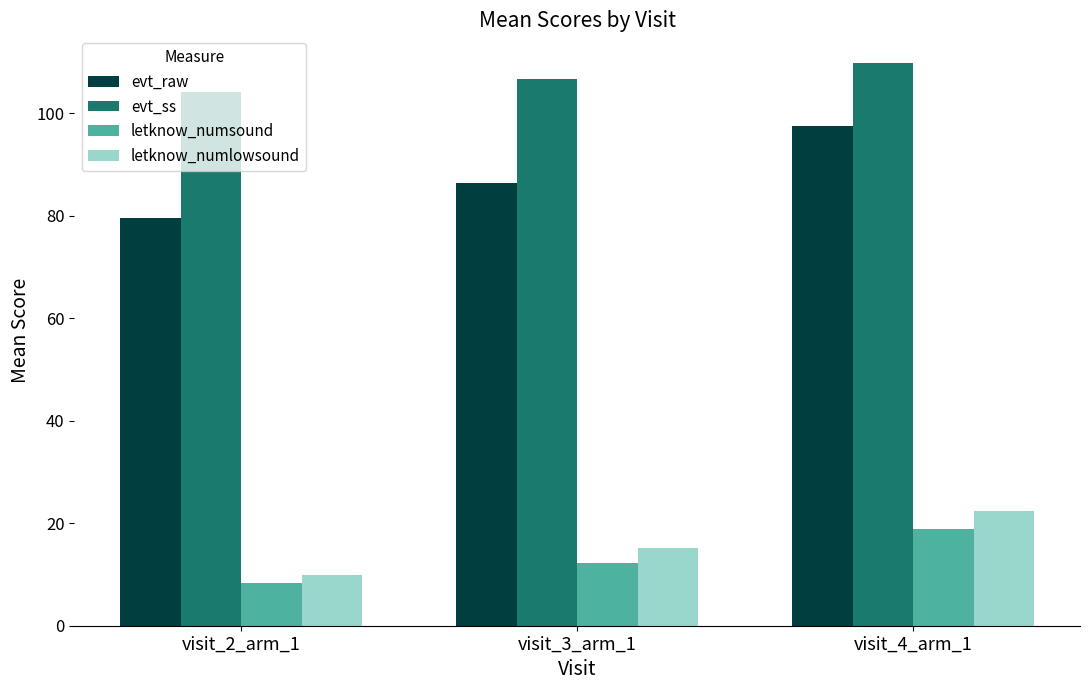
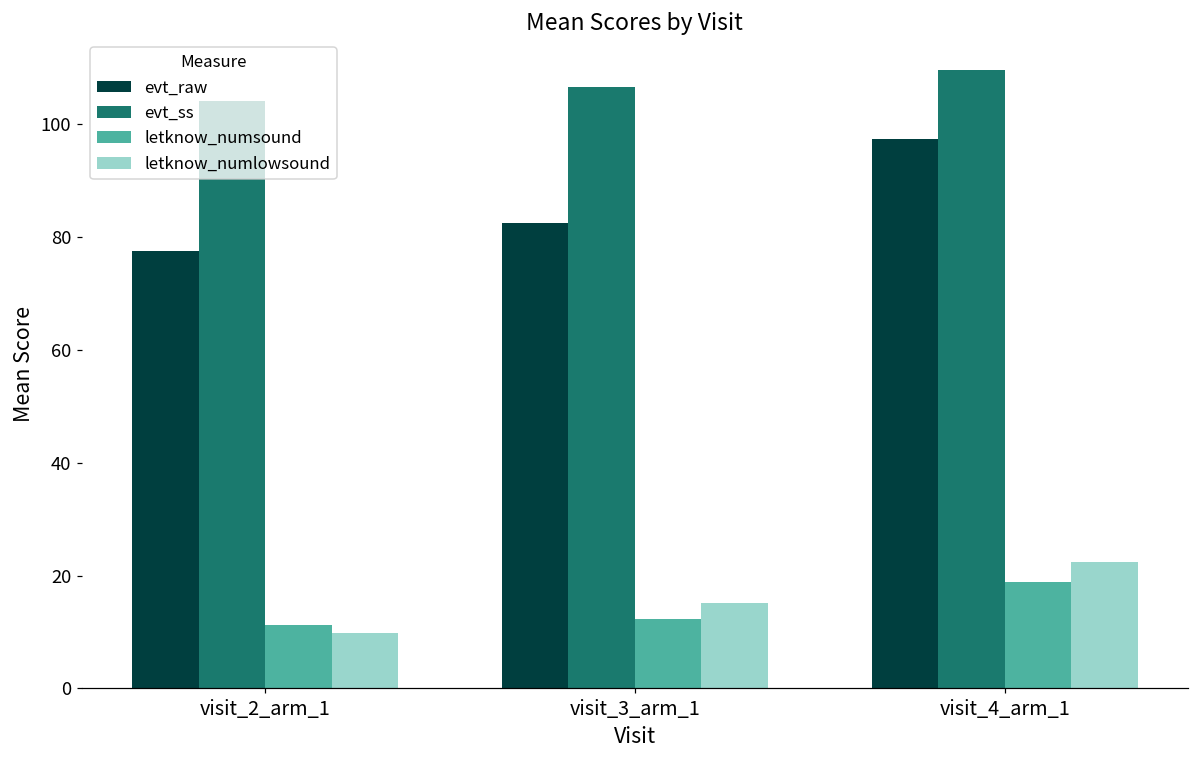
evt_raw, visit_2_arm_1: 80 -> 78
letknow_numsound, visit_2_arm_1: 8 -> 11
evt_raw, visit_3_arm_1: 86 -> 83
